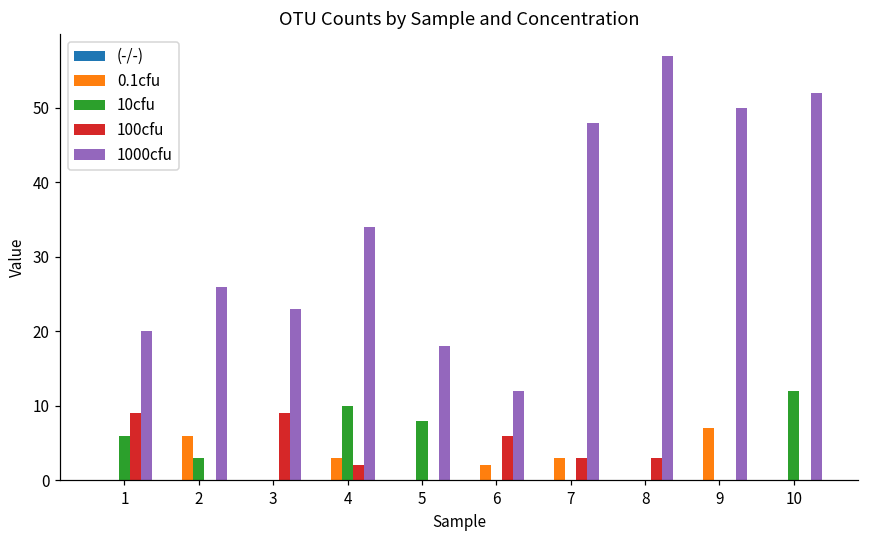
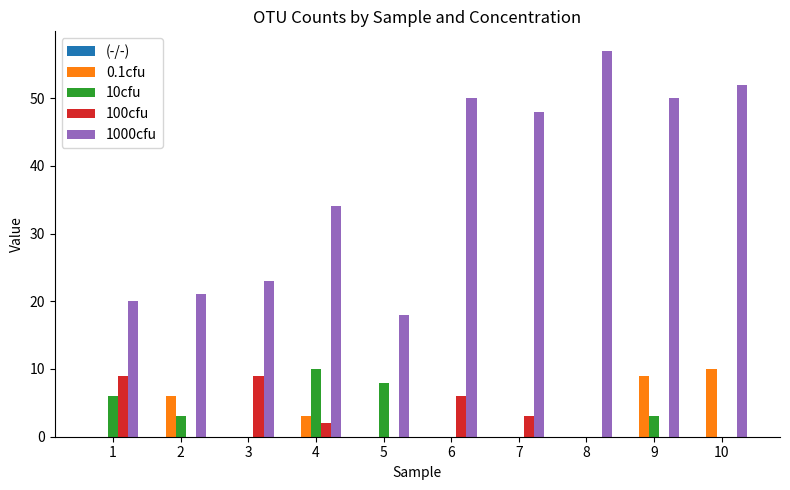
1000cfu, 2: 26 -> 21
0.1cfu, 6: 2 -> 0
1000cfu, 6: 12 -> 50
0.1cfu, 7: 3 -> 0
100cfu, 8: 3 -> 0
0.1cfu, 9: 7 -> 9
10cfu, 9: 0 -> 3
0.1cfu, 10: 0 -> 10
10cfu, 10: 12 -> 0
